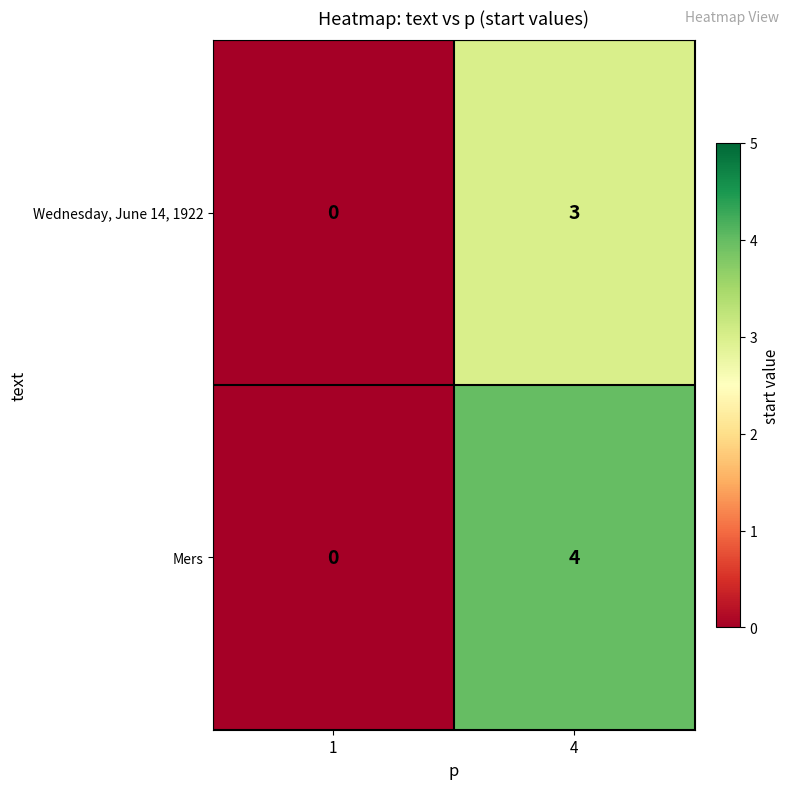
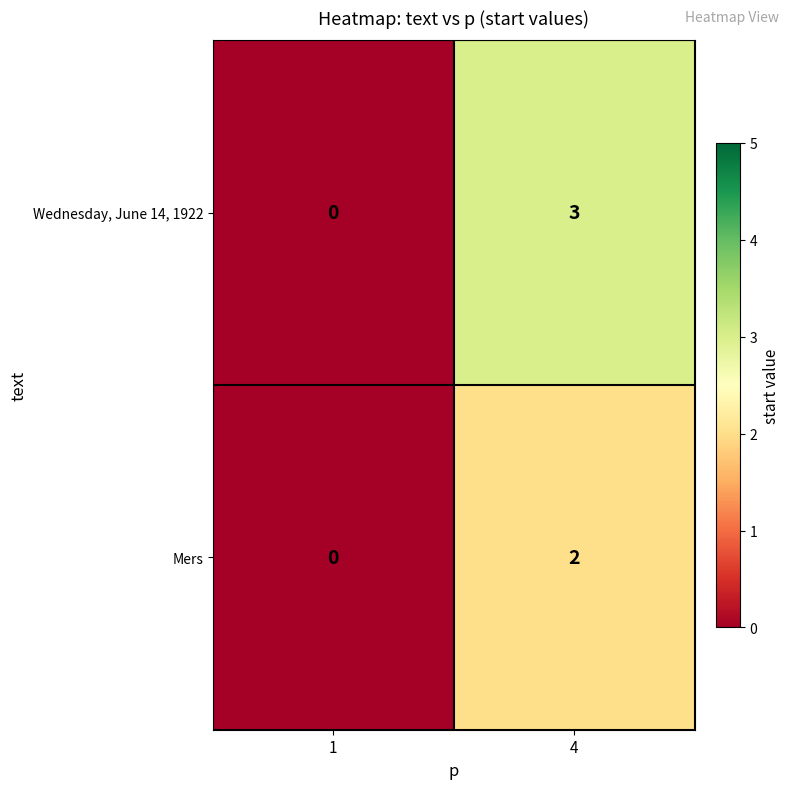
Mers, 4: 4 -> 2
